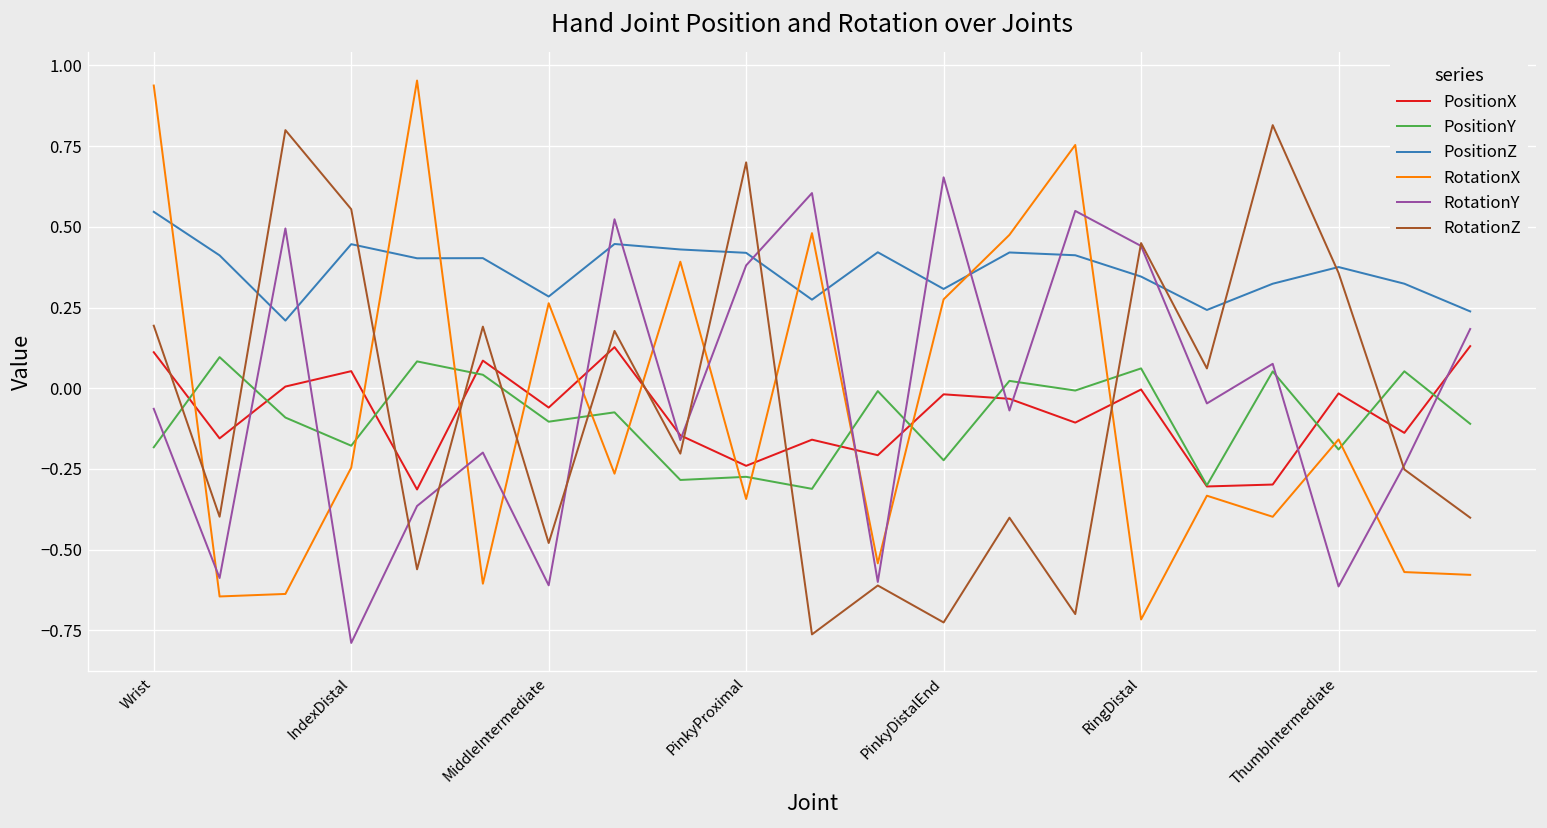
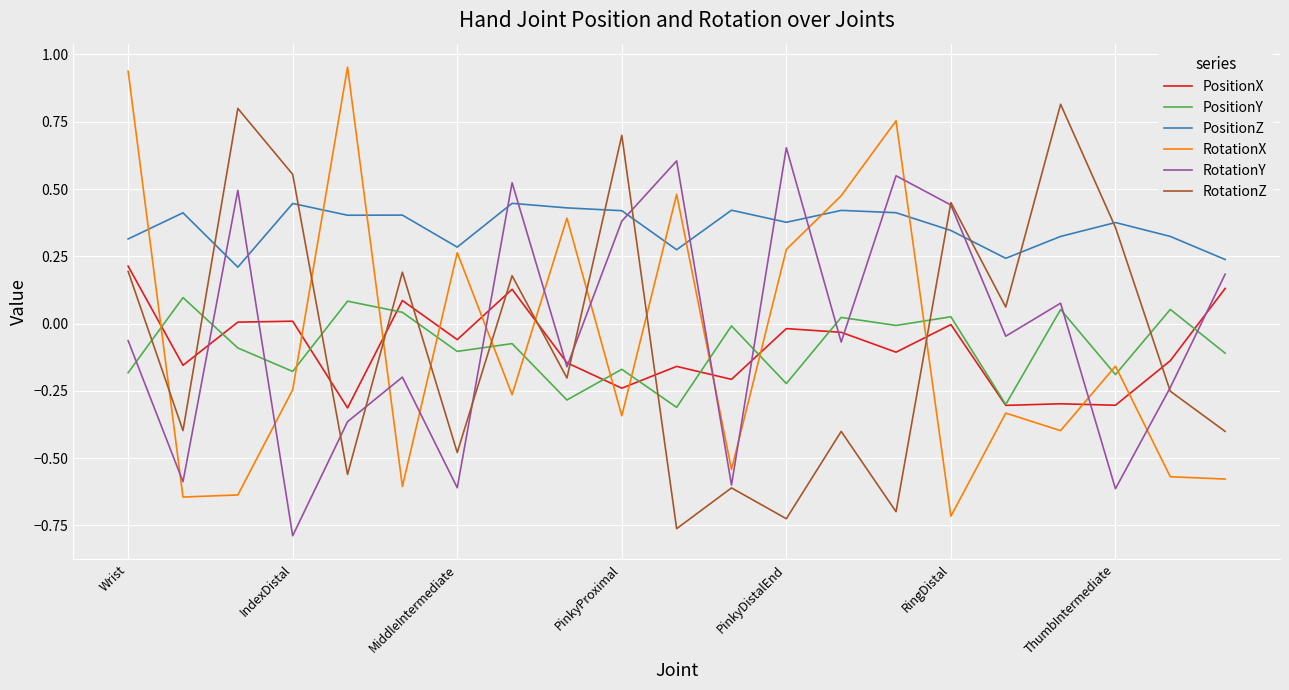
PositionX, Wrist: 0.11 -> 0.21
PositionZ, Wrist: 0.55 -> 0.31
PositionX, IndexDistal: 0.05 -> 0.01
PositionY, PinkyProximal: -0.27 -> -0.17
PositionZ, PinkyDistalEnd: 0.31 -> 0.38
PositionY, RingDistal: 0.06 -> 0.03
PositionX, ThumbIntermediate: -0.02 -> -0.30
